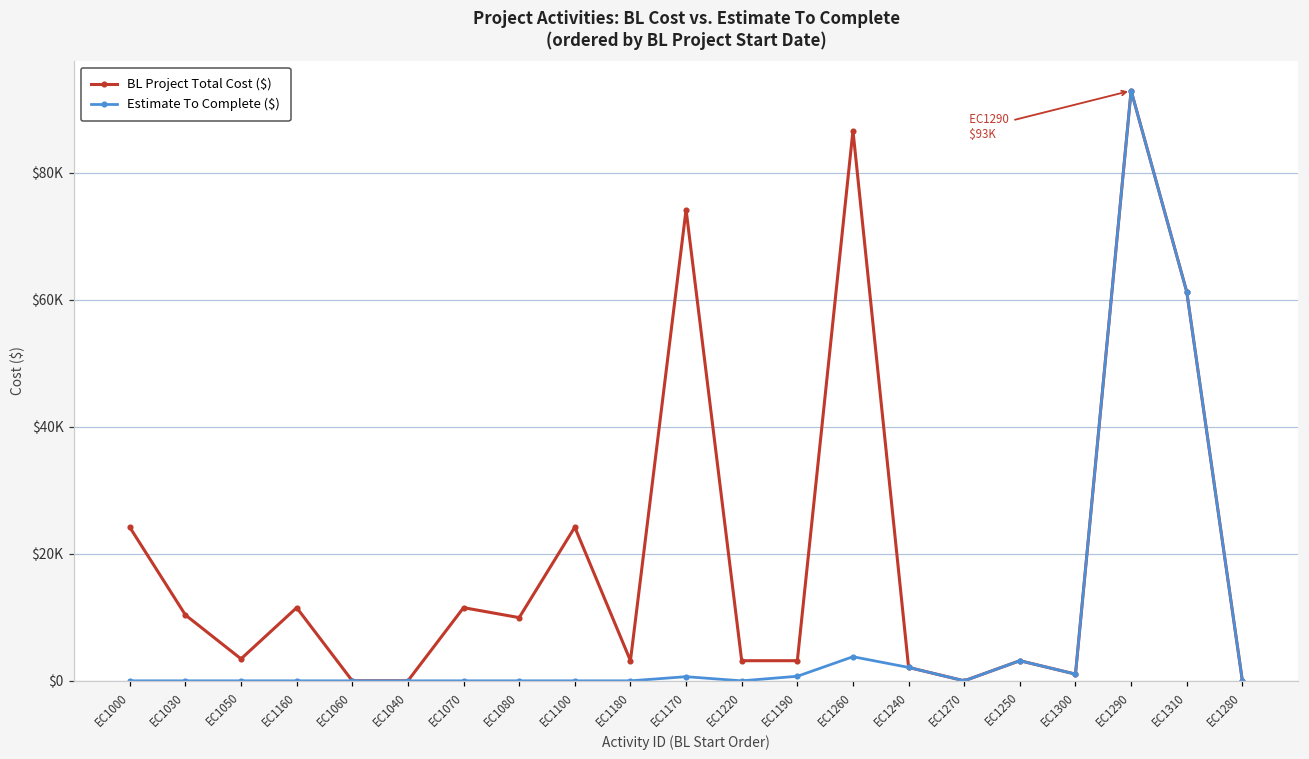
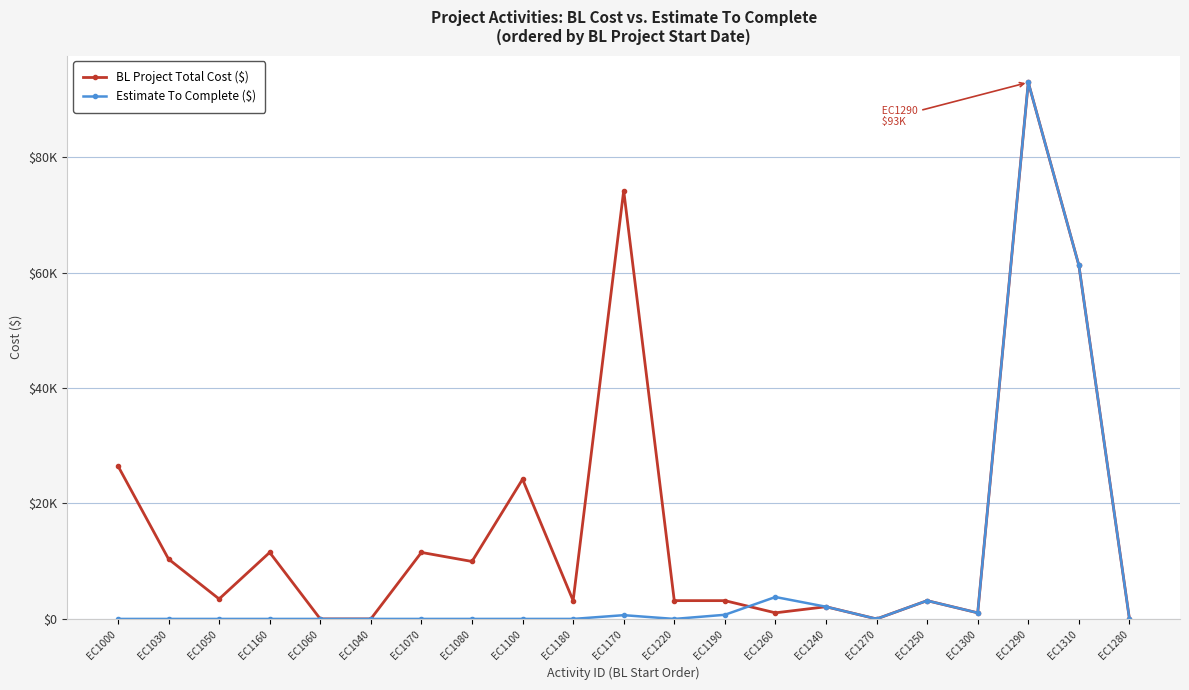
BL Project Total Cost ($), EC1000: $24000 -> $26000
BL Project Total Cost ($), EC1260: $87000 -> $1000
